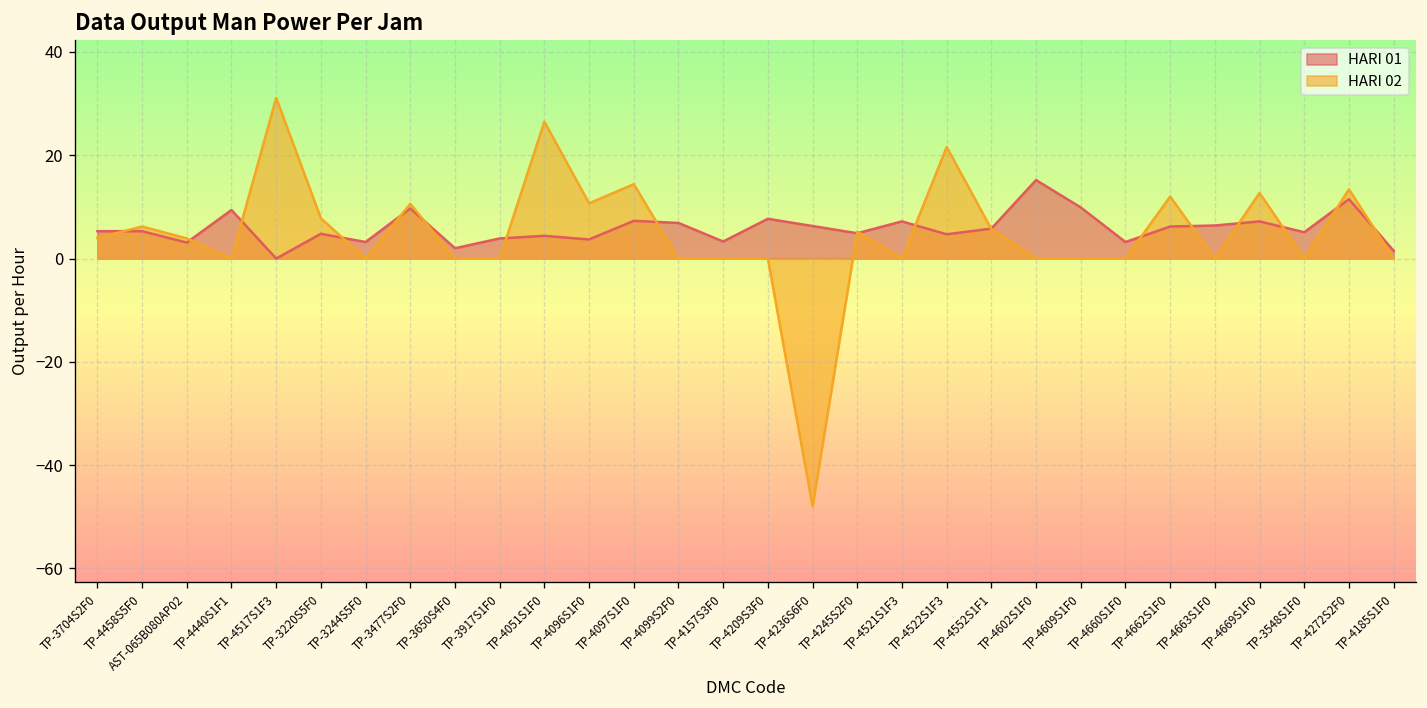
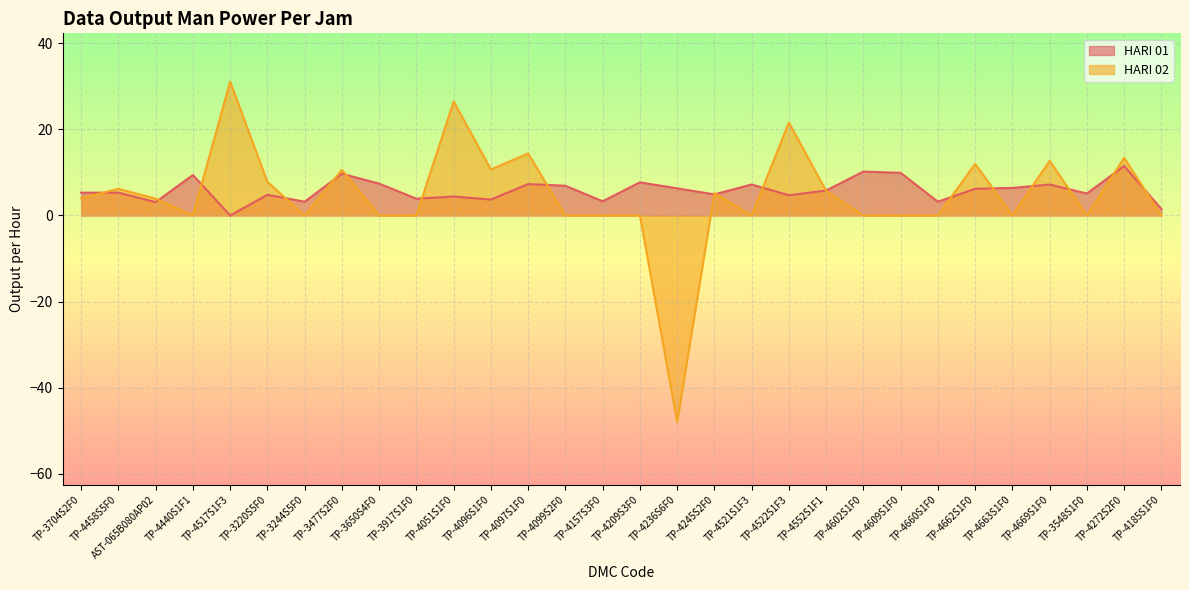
HARI 01, TP-3650S4F0: 2 -> 7
HARI 01, TP-4602S1F0: 15 -> 10
